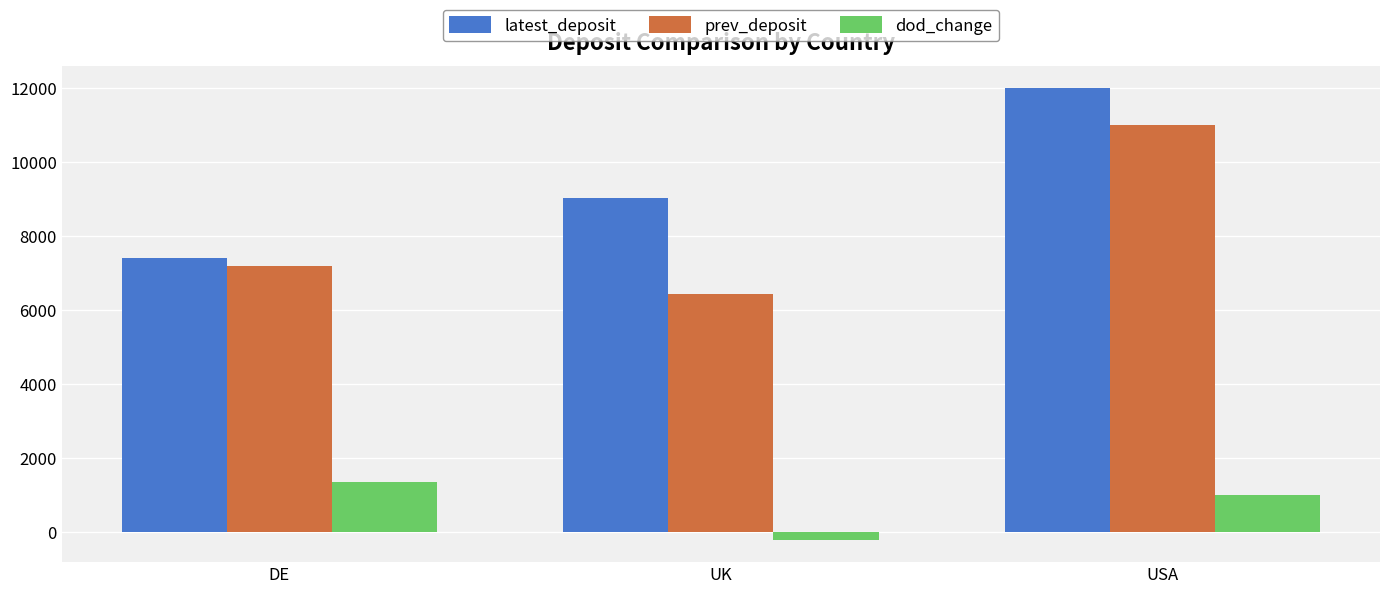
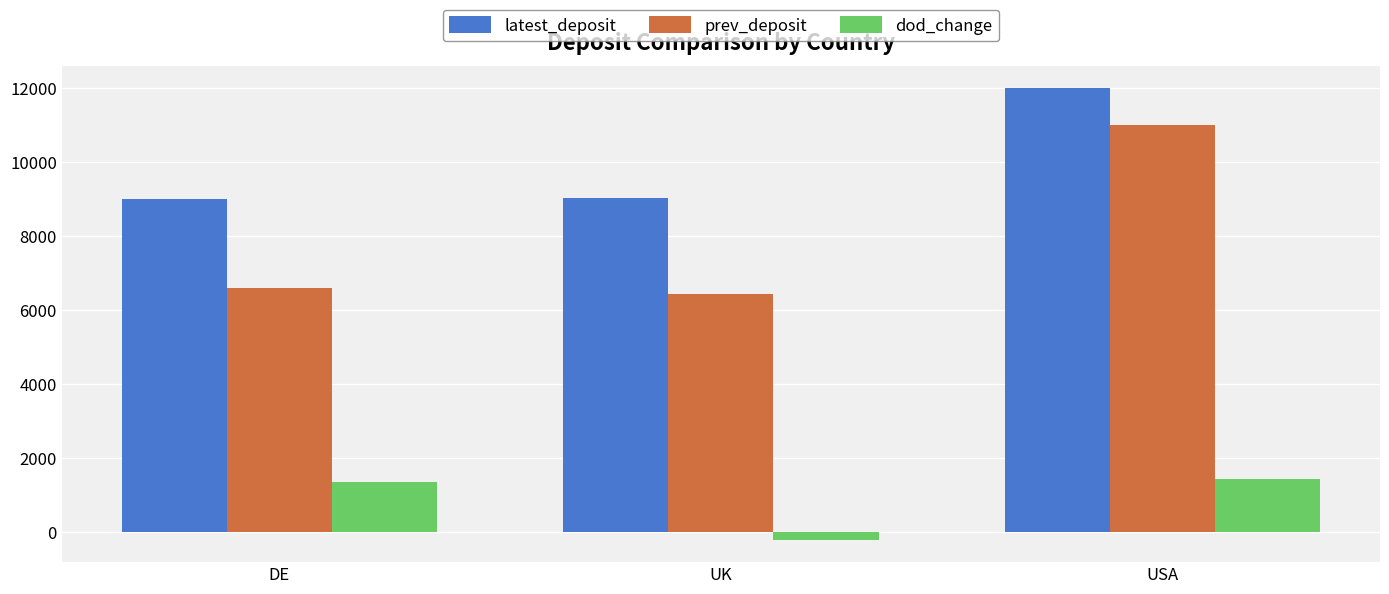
latest_deposit, DE: 7400 -> 9000
prev_deposit, DE: 7200 -> 6600
dod_change, USA: 1000 -> 1400
